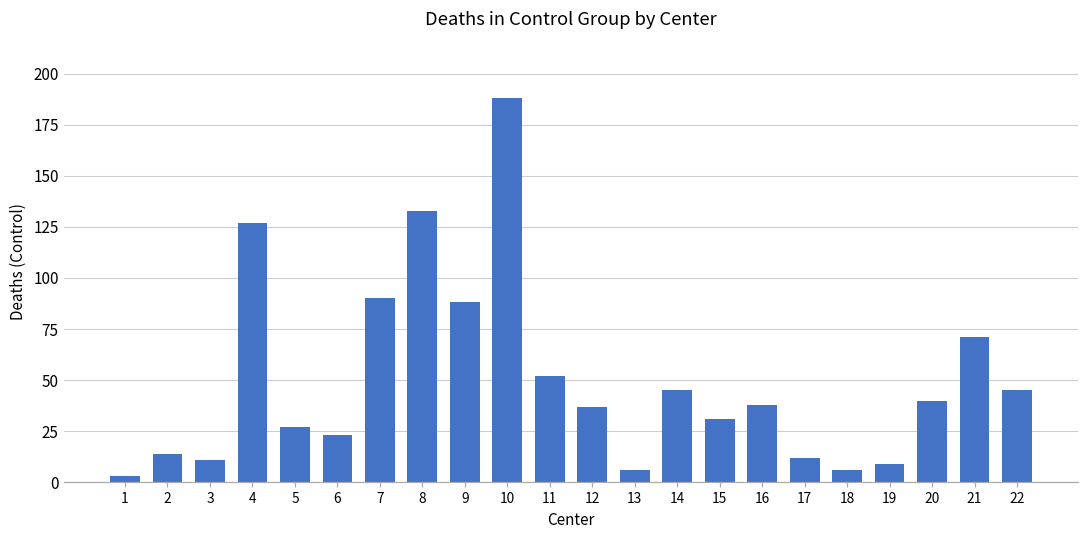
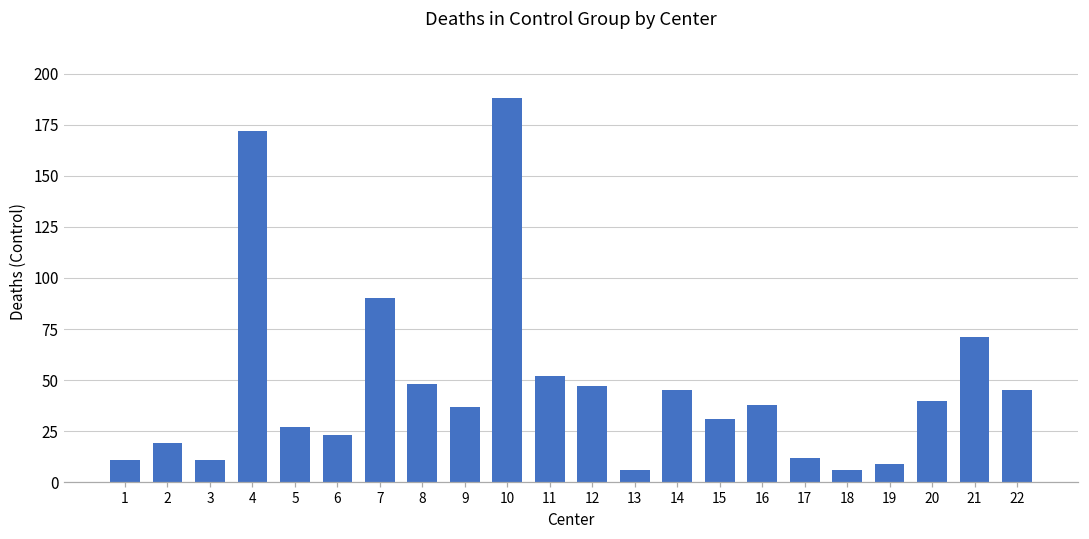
1: 3 -> 11
2: 14 -> 19
4: 127 -> 172
8: 133 -> 48
9: 88 -> 37
12: 37 -> 47
